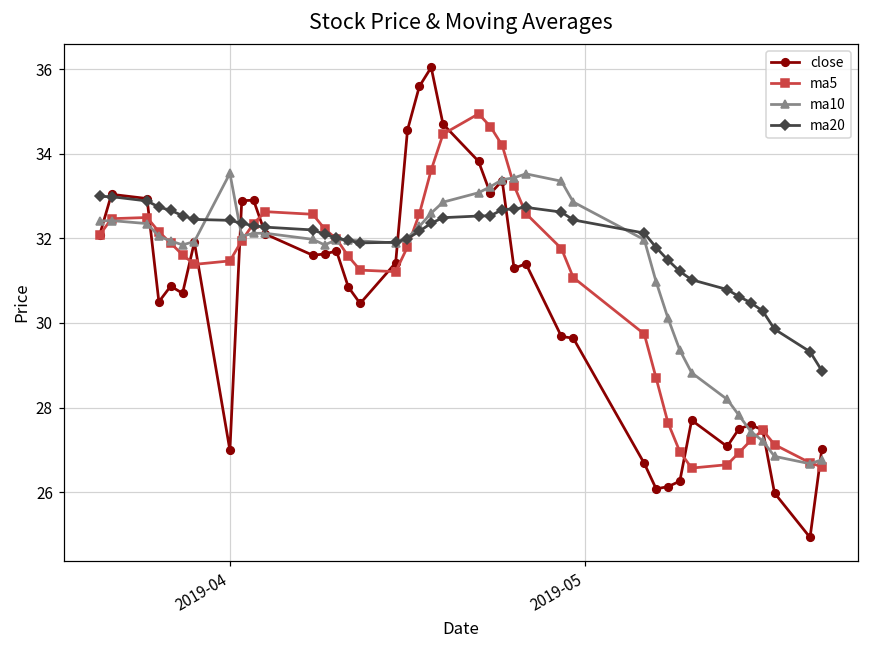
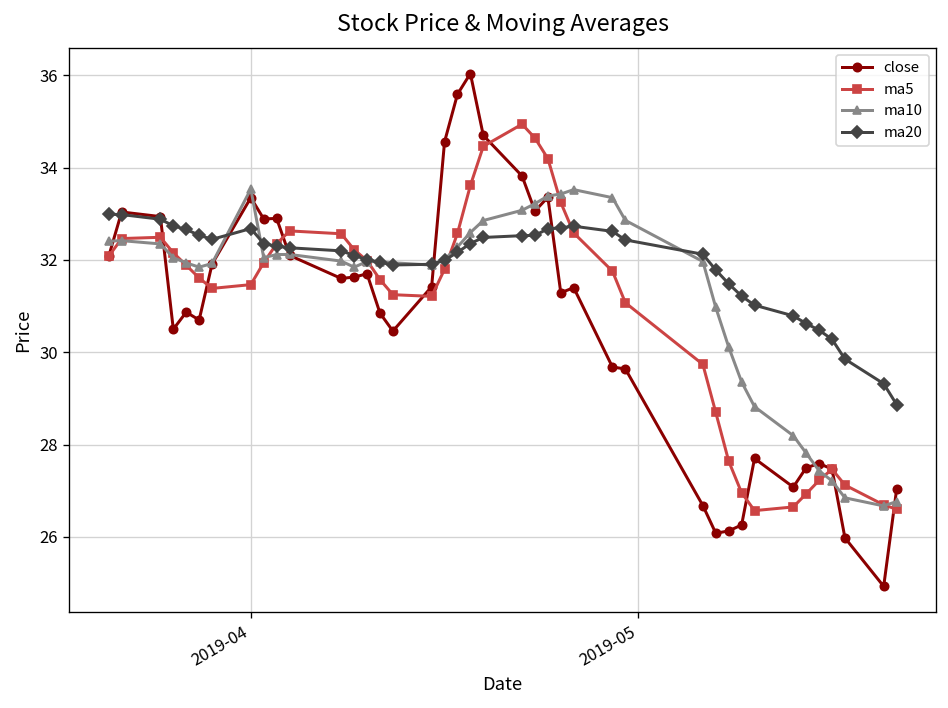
close, 2019-04: 27.0 -> 33.4
ma20, 2019-04: 32.4 -> 32.7
